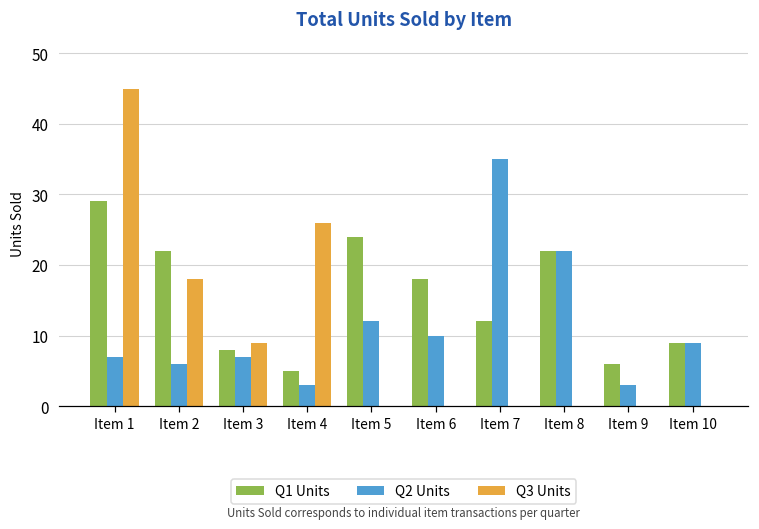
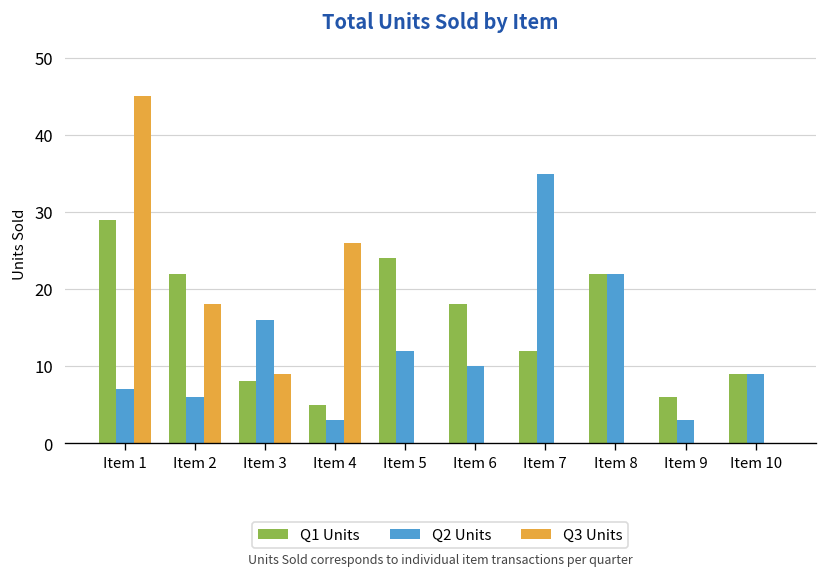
Q2 Units, Item 3: 7 -> 16
